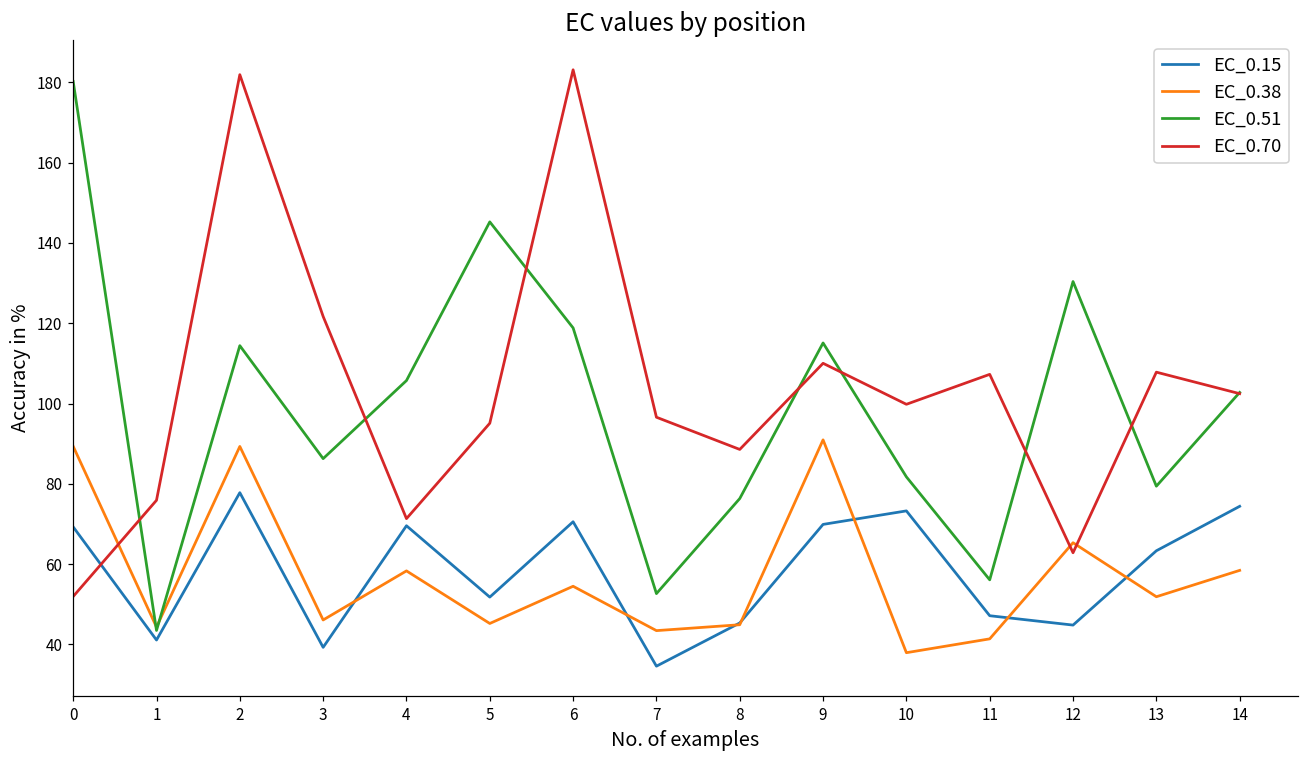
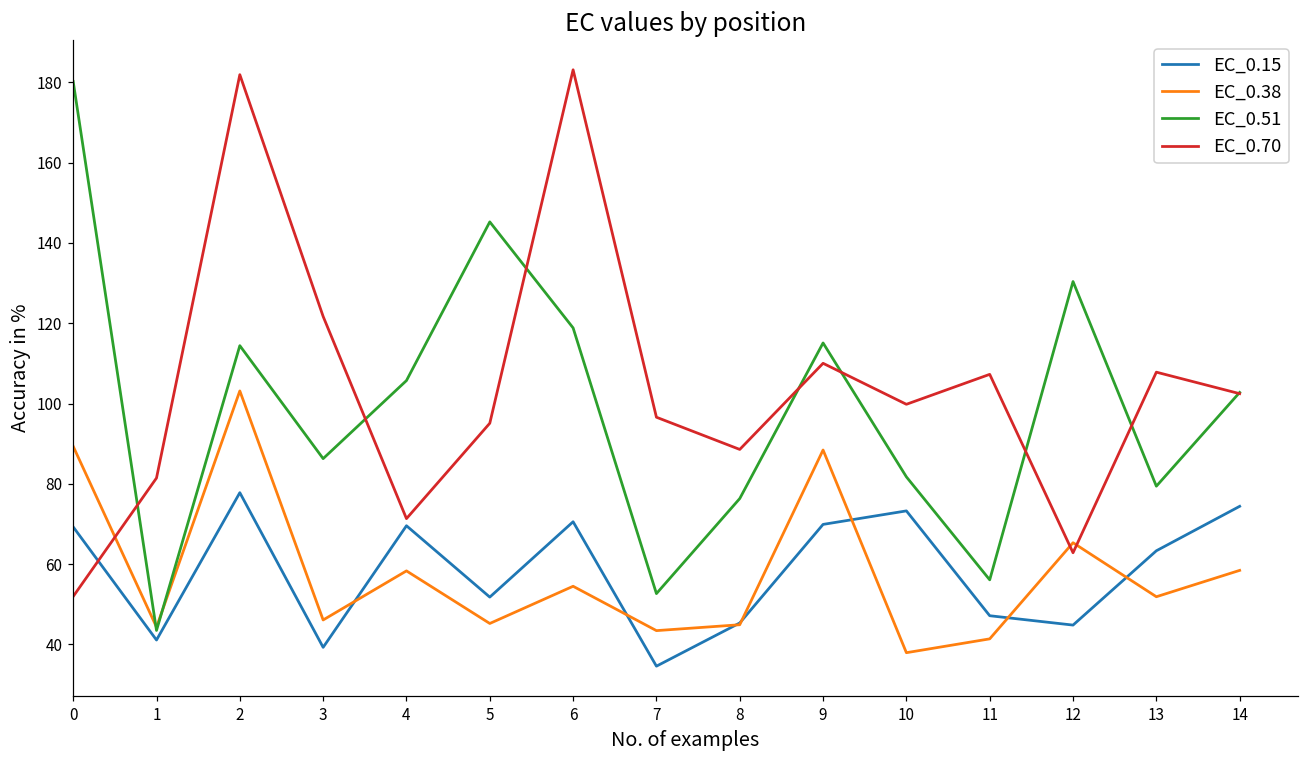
EC_0.70, 1: 76 -> 81
EC_0.38, 2: 89 -> 103
EC_0.38, 9: 91 -> 88
